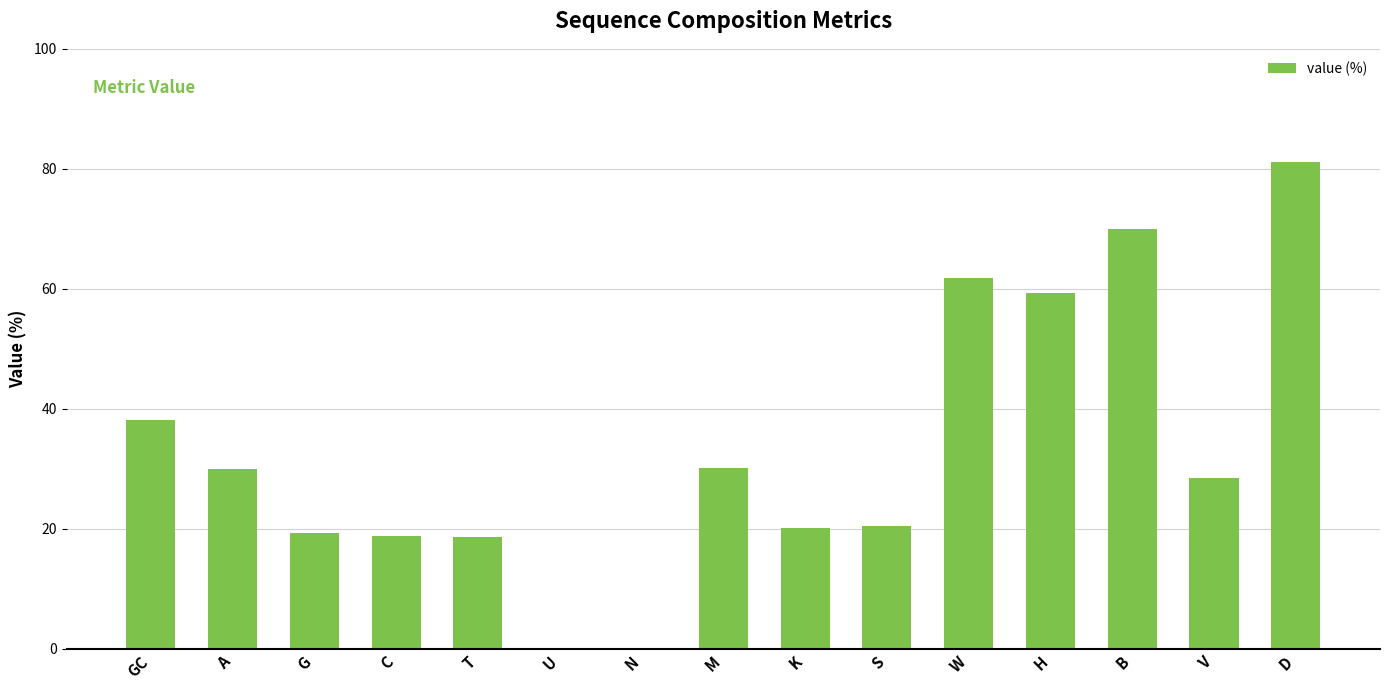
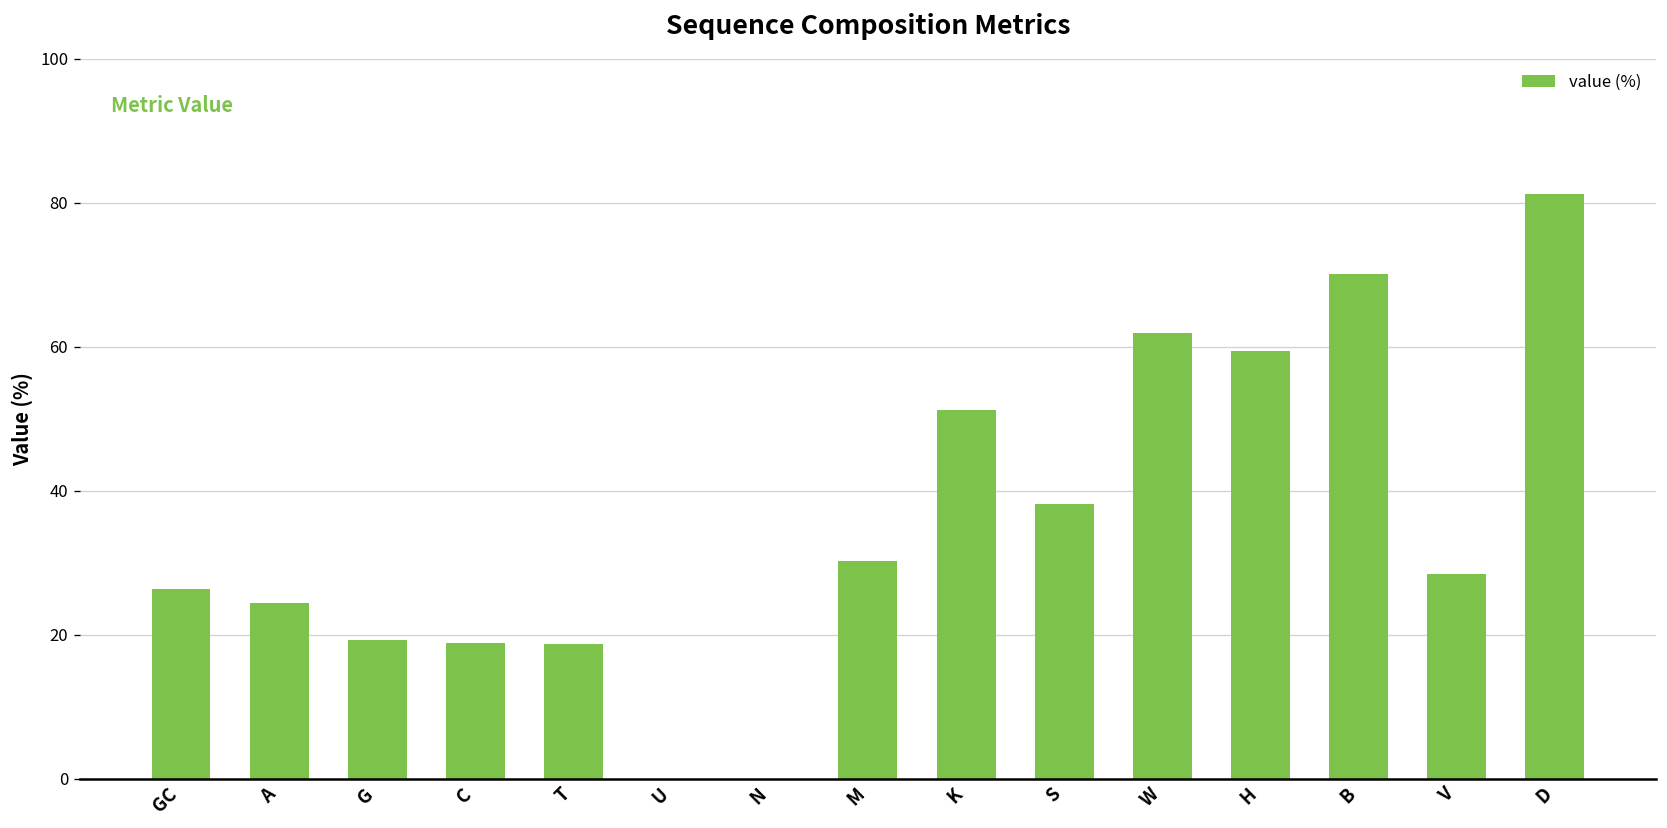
GC: 38 -> 26
A: 30 -> 24
K: 20 -> 51
S: 21 -> 38
